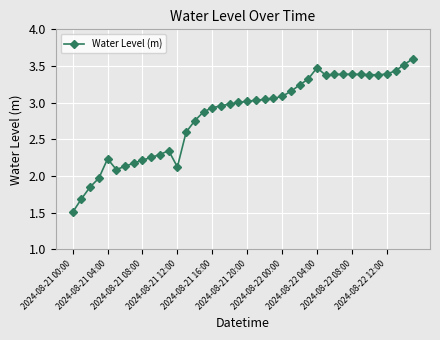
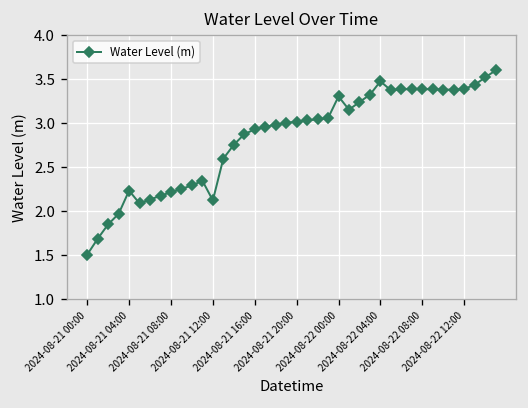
2024-08-22 00:00: 3.1 -> 3.3
